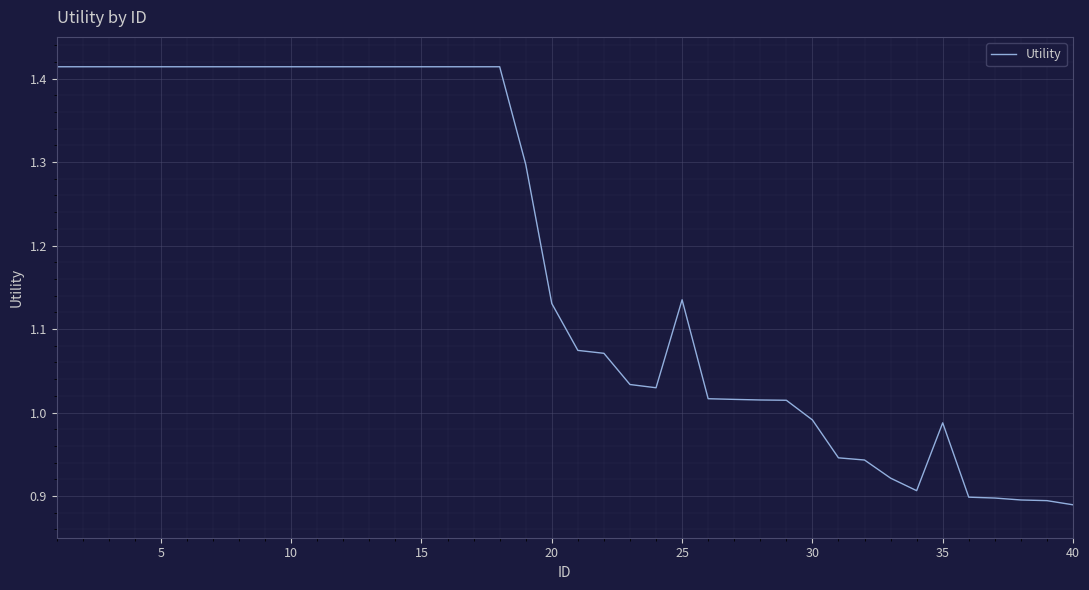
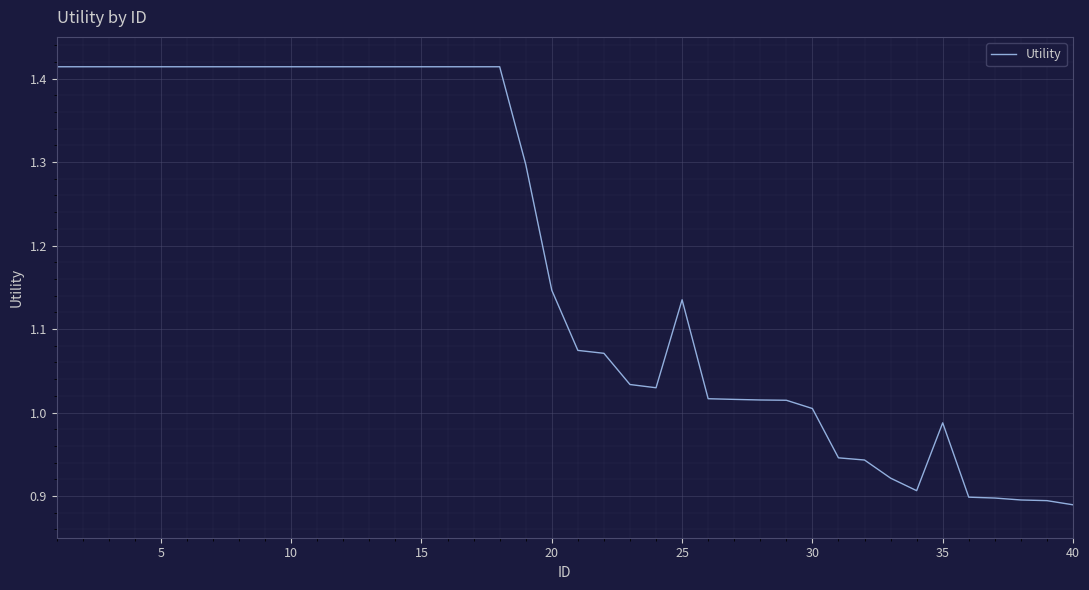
20: 1.13 -> 1.15
30: 0.99 -> 1.00
